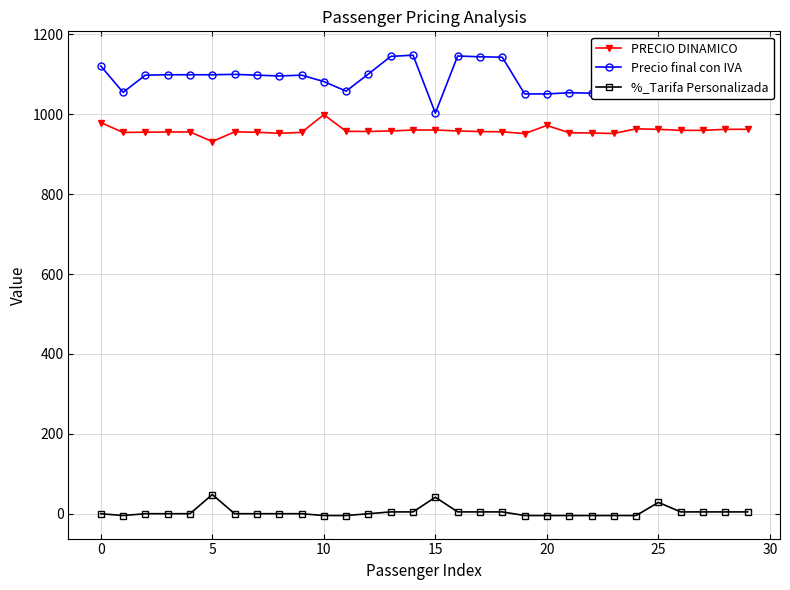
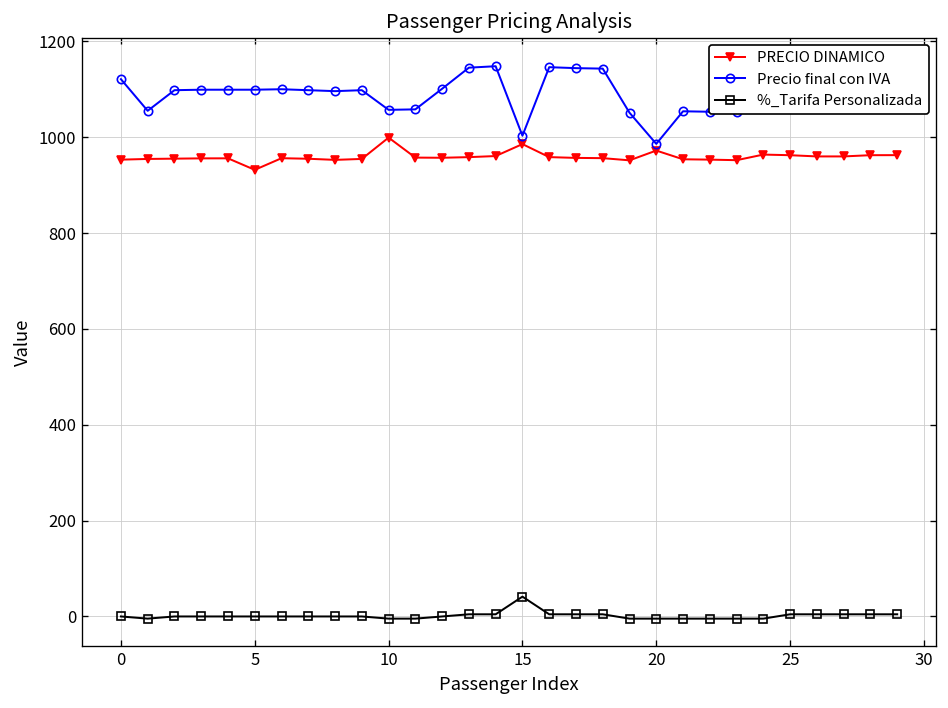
PRECIO DINAMICO, 0: 980 -> 950
%_Tarifa Personalizada, 5: 50 -> 0
Precio final con IVA, 10: 1080 -> 1060
PRECIO DINAMICO, 15: 960 -> 990
Precio final con IVA, 20: 1050 -> 990
%_Tarifa Personalizada, 25: 30 -> 0
